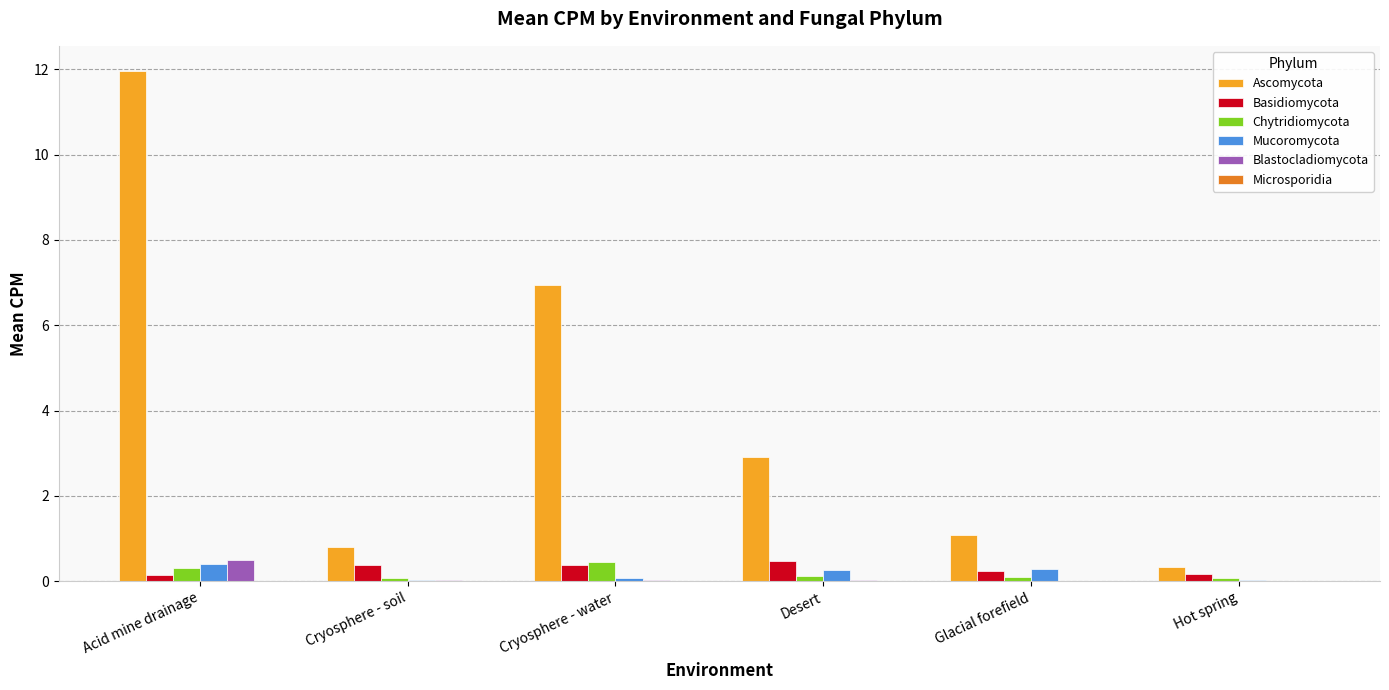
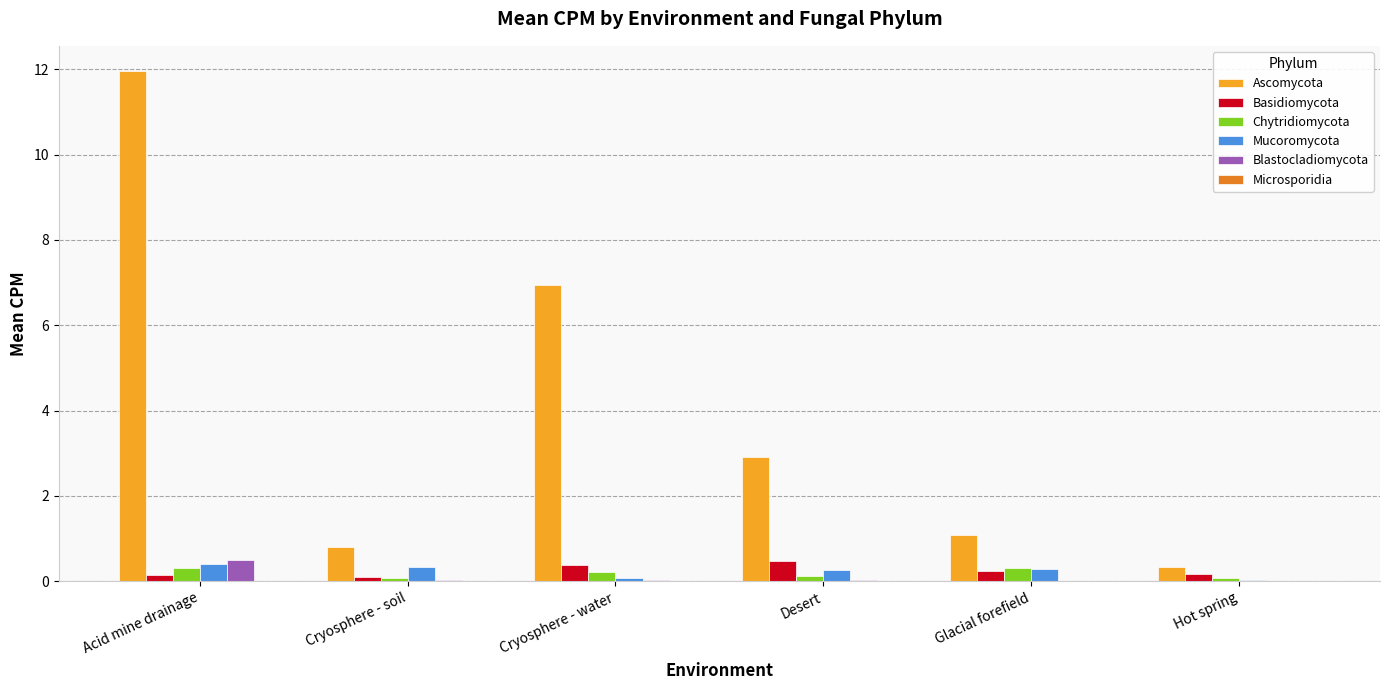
Basidiomycota, Cryosphere - soil: 0.4 -> 0.1
Mucoromycota, Cryosphere - soil: 0.0 -> 0.3
Chytridiomycota, Cryosphere - water: 0.5 -> 0.2
Chytridiomycota, Glacial forefield: 0.1 -> 0.3
